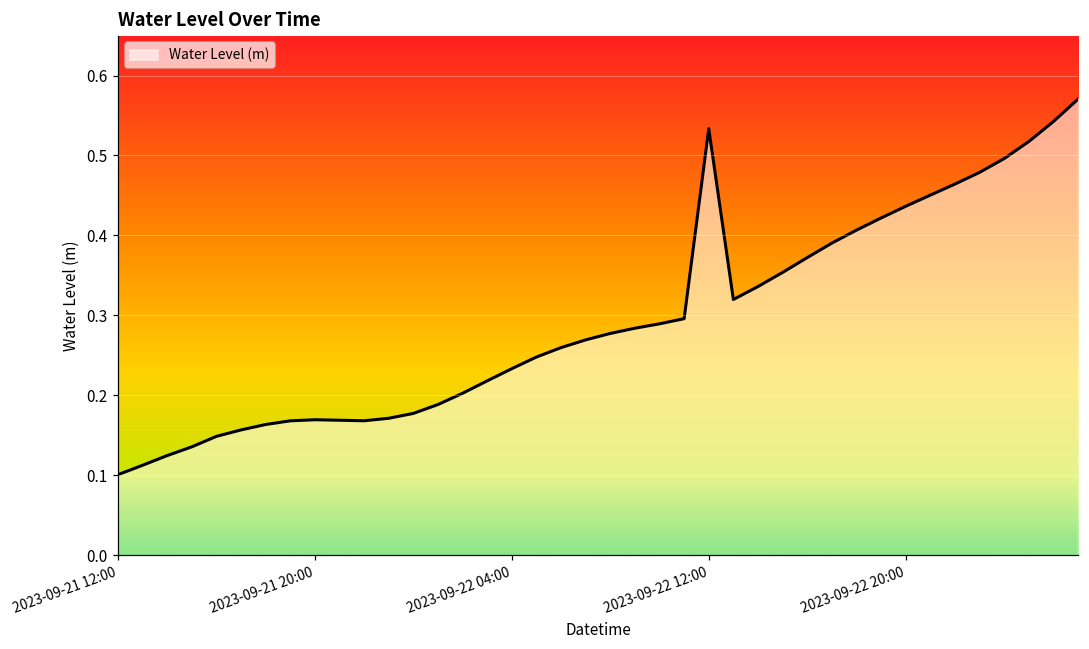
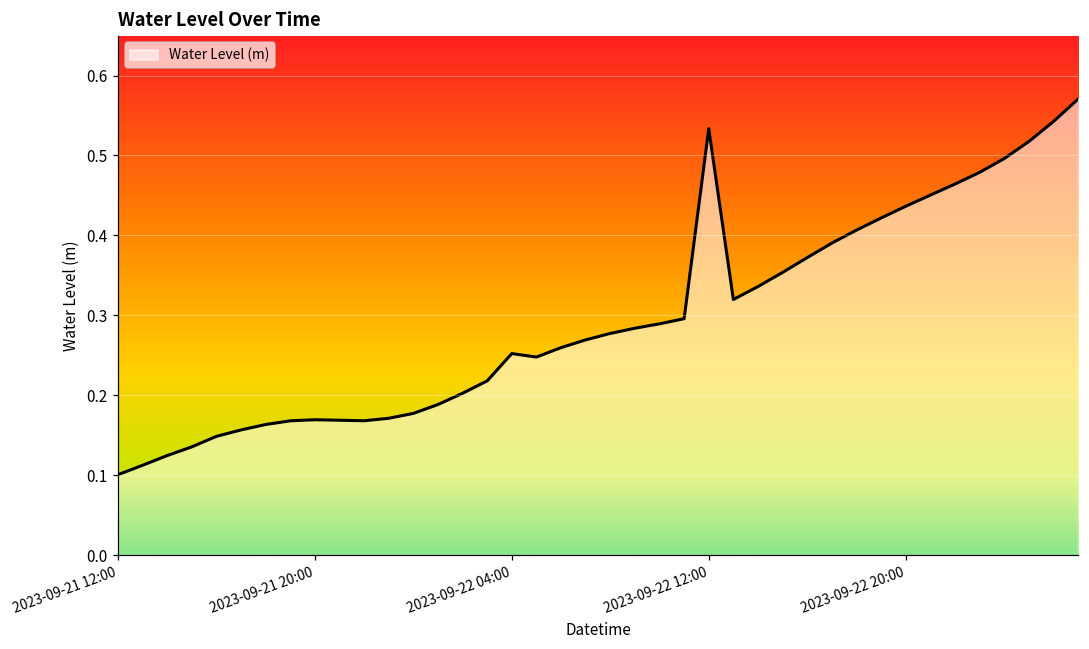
2023-09-22 04:00: 0.23 -> 0.25
